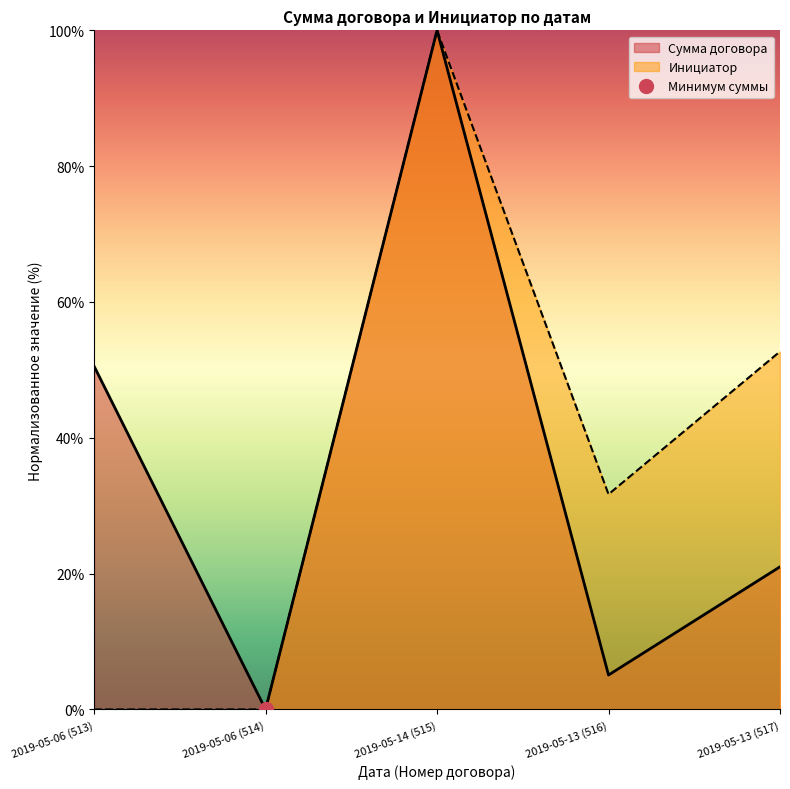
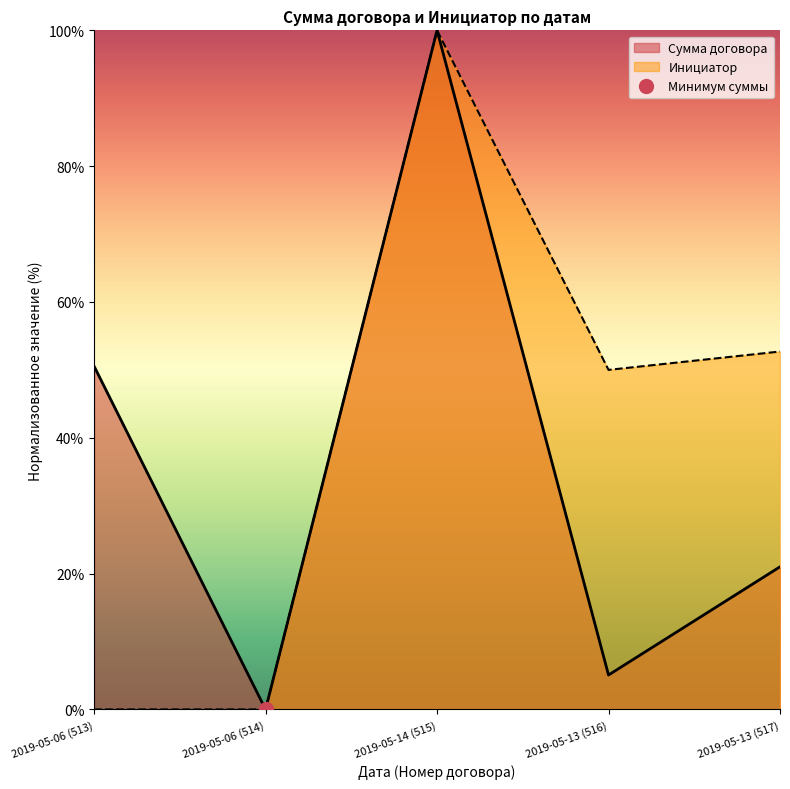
Инициатор, 2019-05-13 (516): 32% -> 50%
